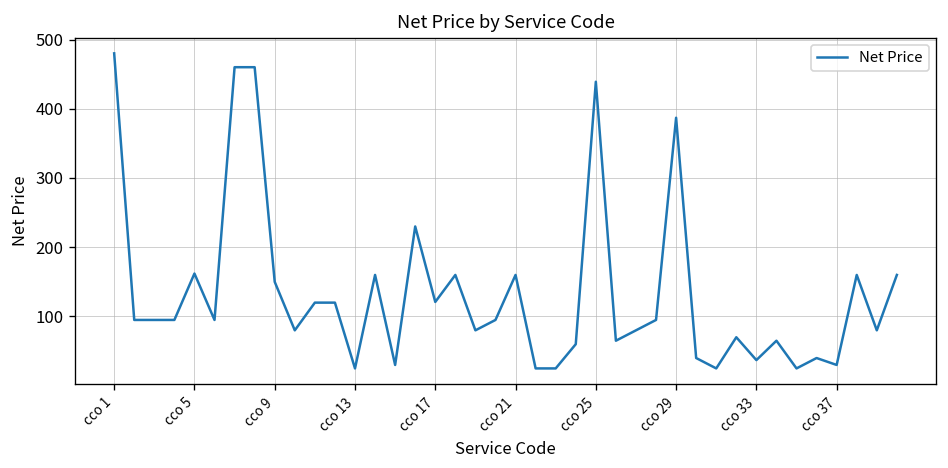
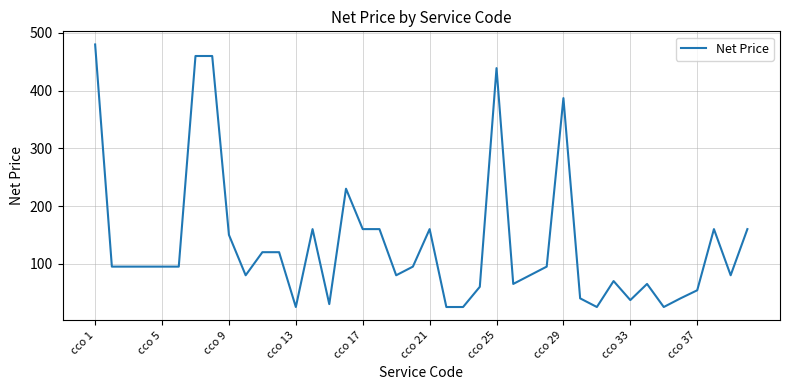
cco 5: 160 -> 100
cco 17: 120 -> 160
cco 37: 30 -> 50
